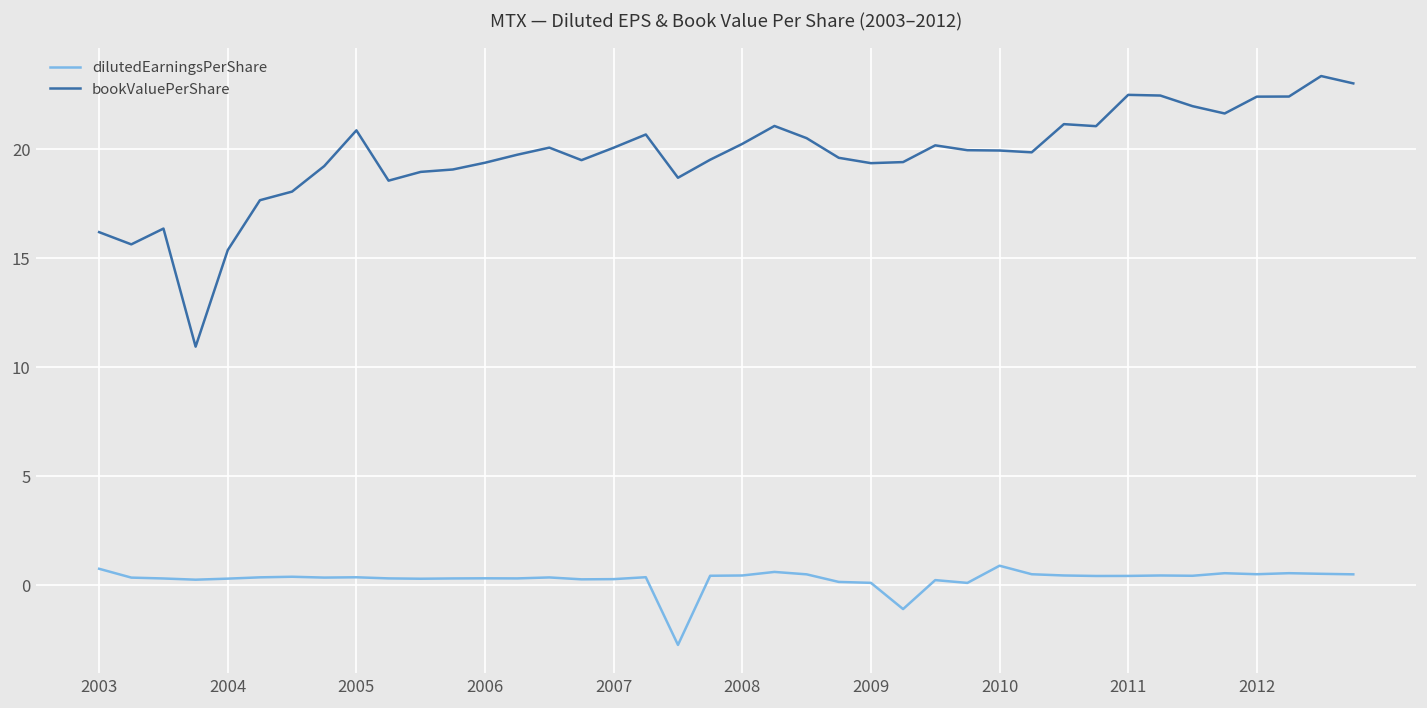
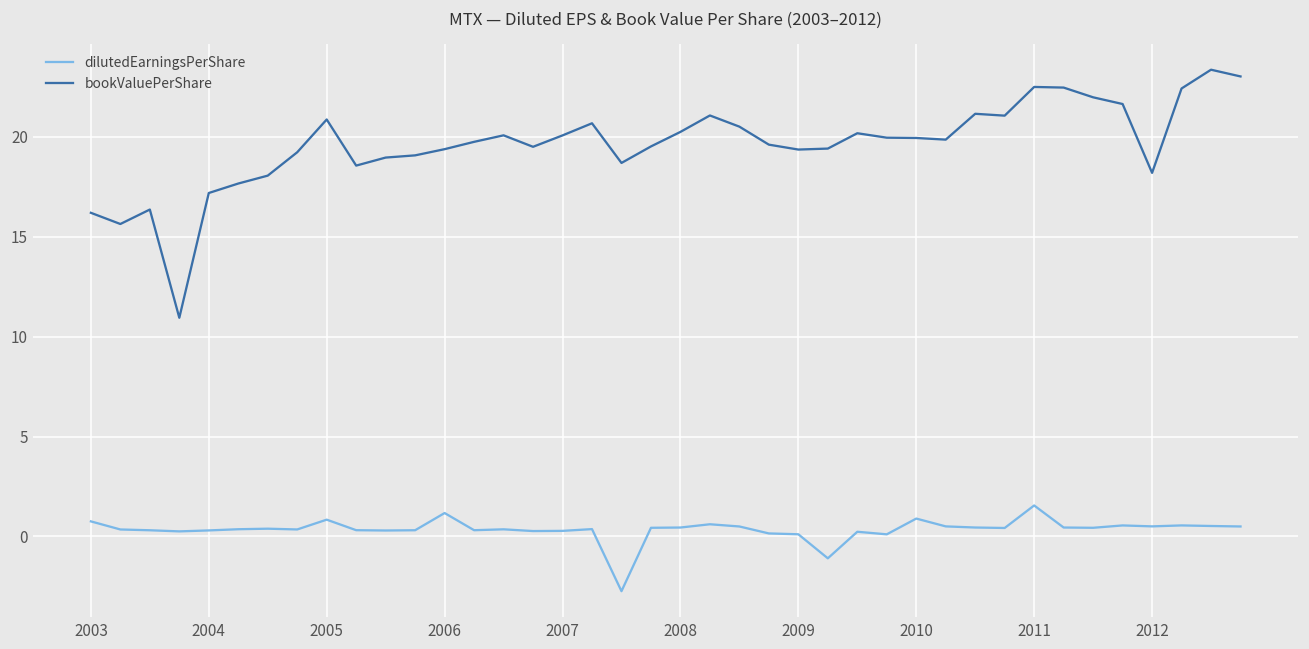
bookValuePerShare, 2004: 15.4 -> 17.2
dilutedEarningsPerShare, 2005: 0.4 -> 0.8
dilutedEarningsPerShare, 2006: 0.3 -> 1.2
dilutedEarningsPerShare, 2011: 0.4 -> 1.6
bookValuePerShare, 2012: 22.4 -> 18.2
